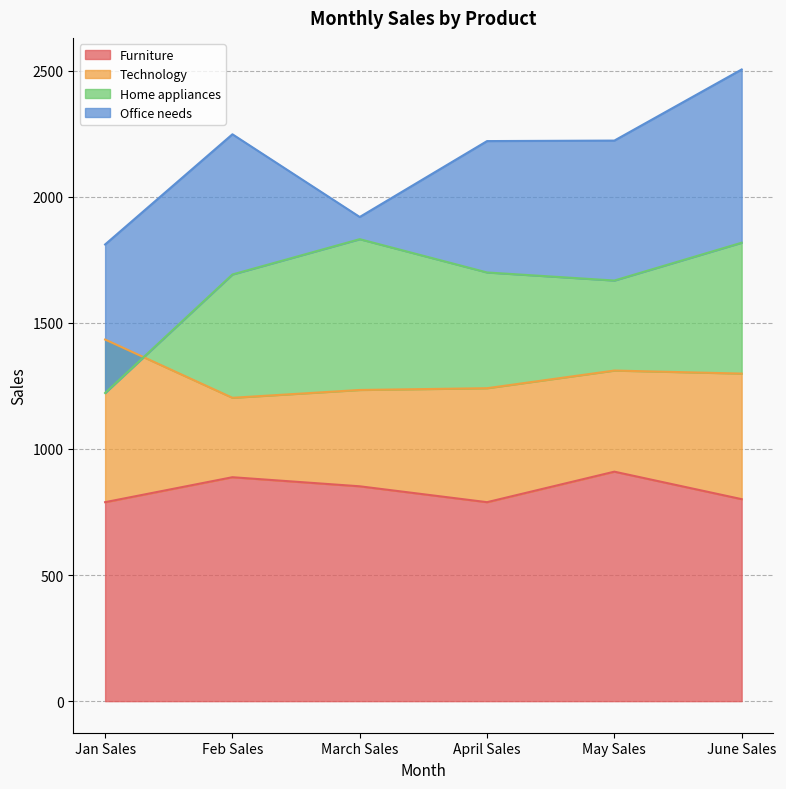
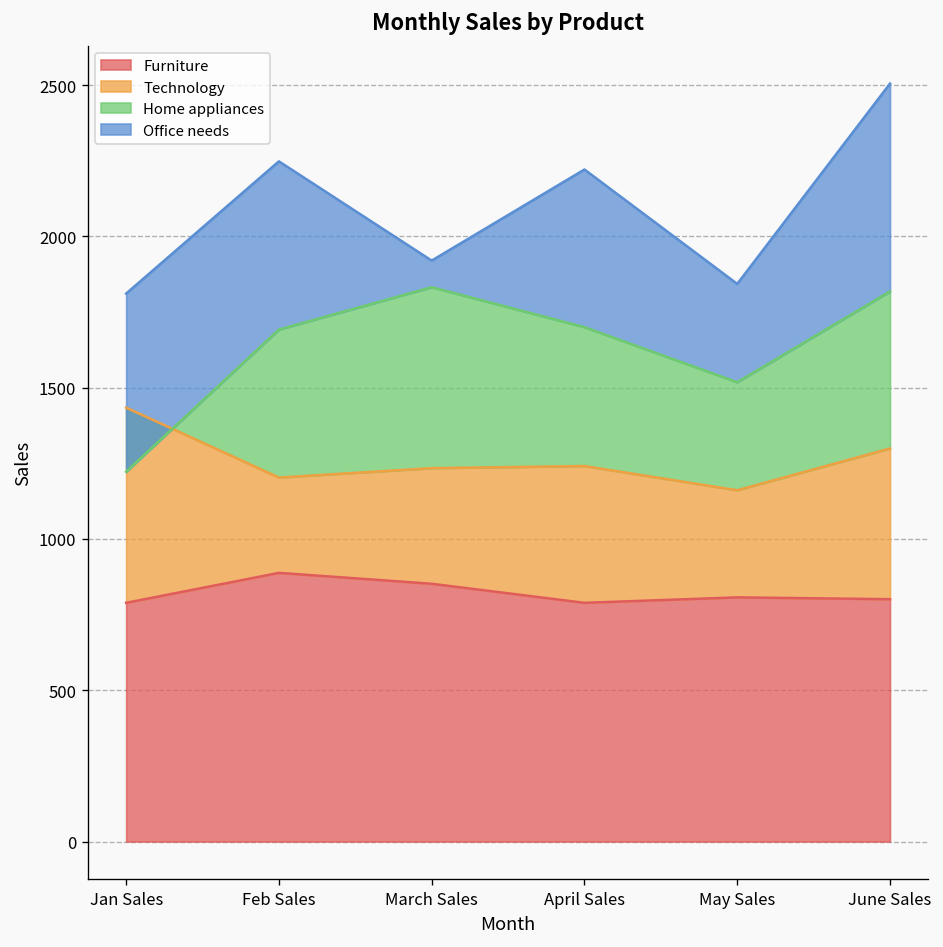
Furniture, May Sales: 910 -> 810
Technology, May Sales: 400 -> 350
Office needs, May Sales: 560 -> 330
